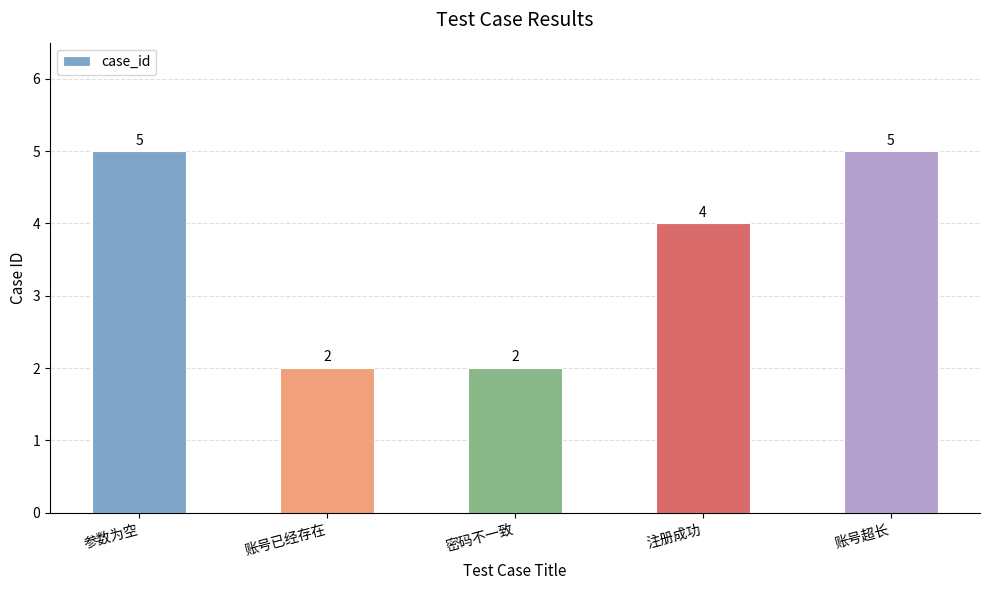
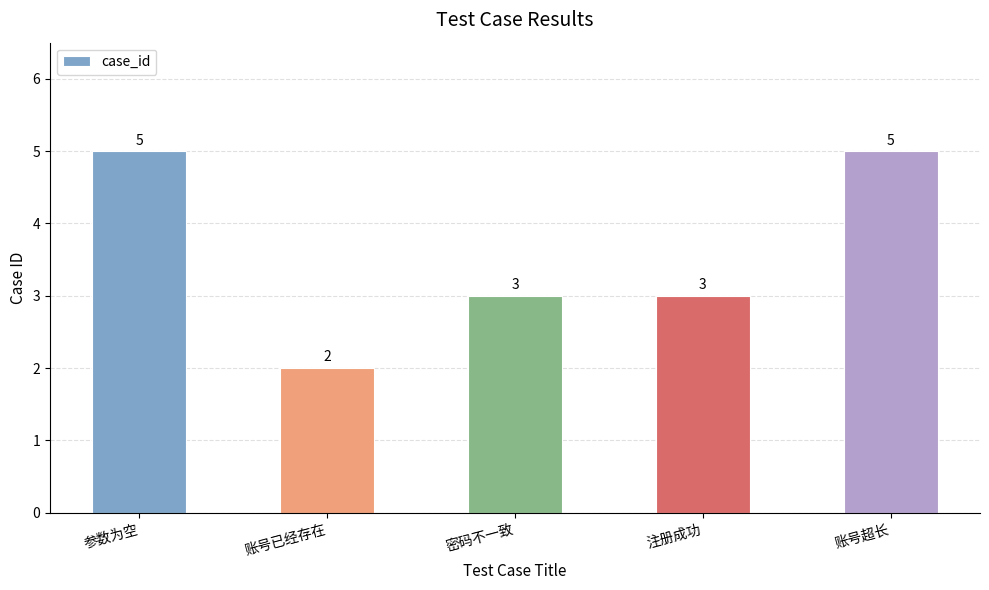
密码不一致: 2 -> 3
注册成功: 4 -> 3
